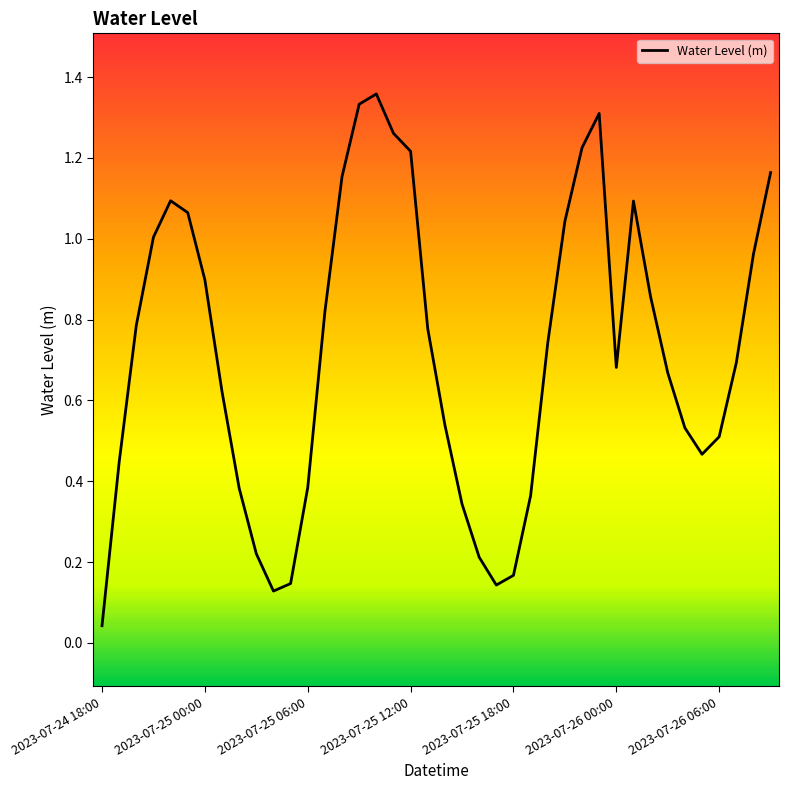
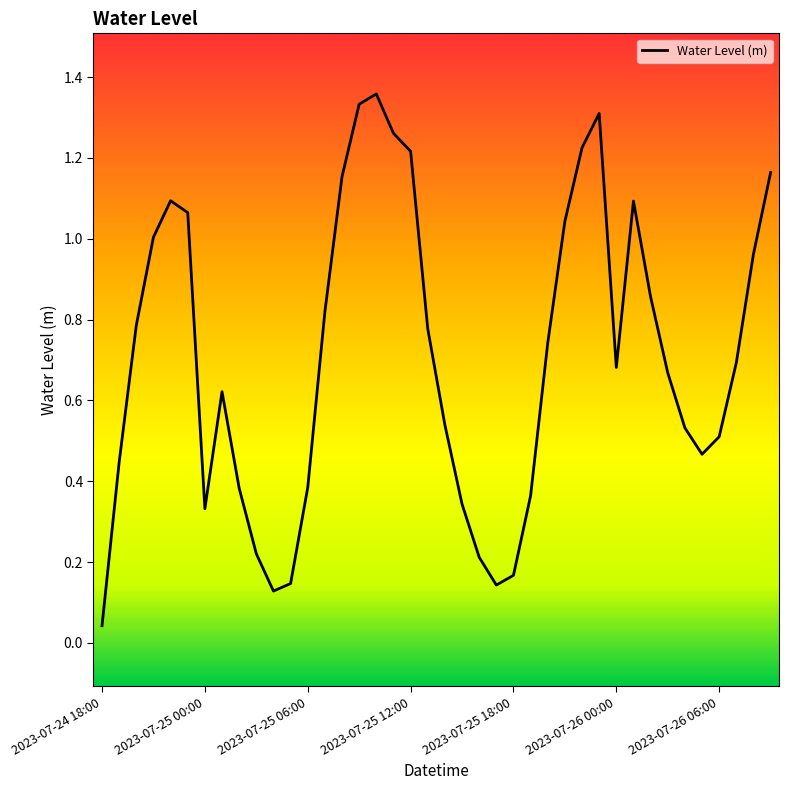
2023-07-25 00:00: 0.90 -> 0.33
